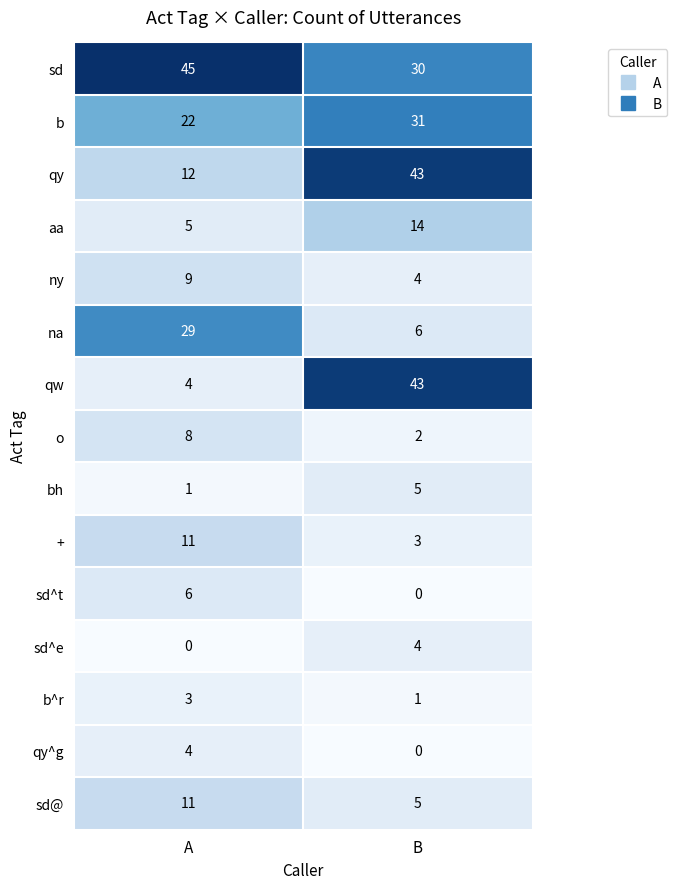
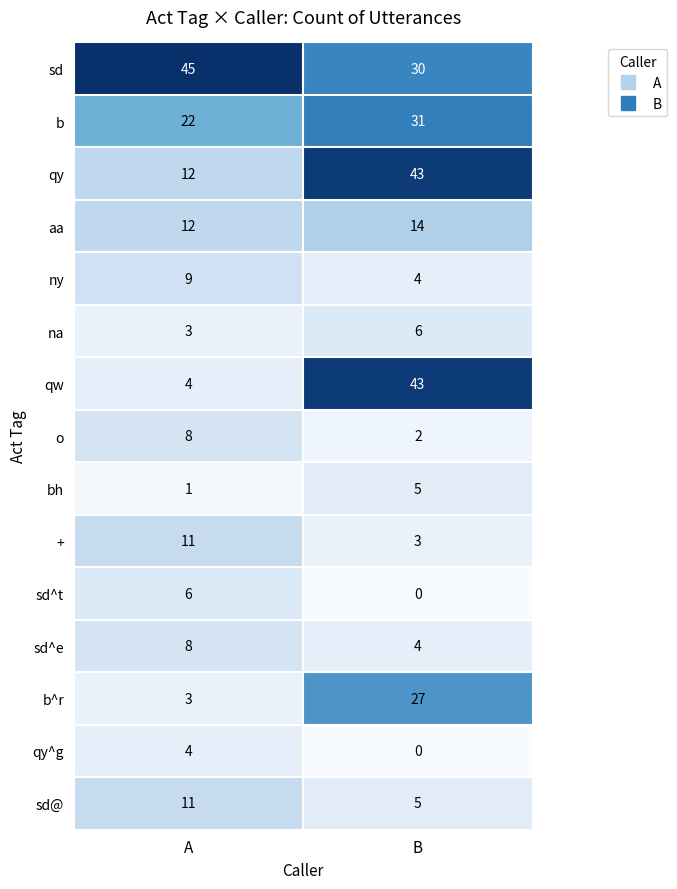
aa, A: 5 -> 12
na, A: 29 -> 3
sd^e, A: 0 -> 8
b^r, B: 1 -> 27
